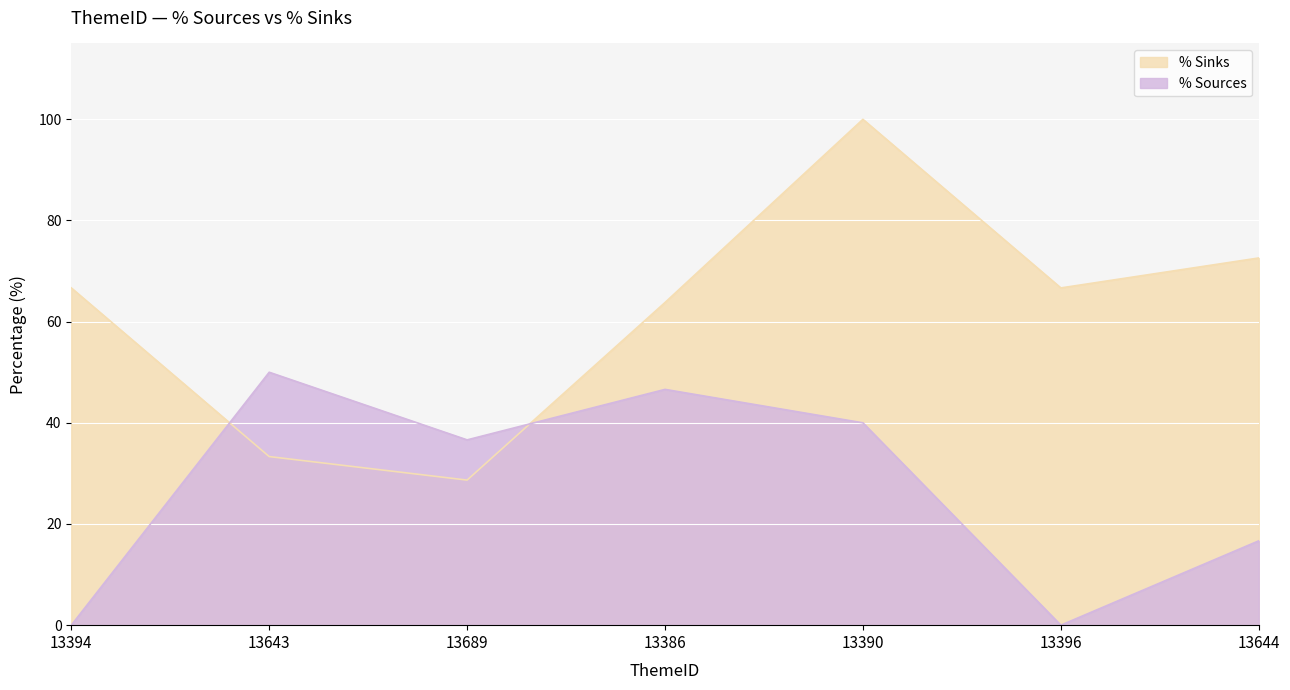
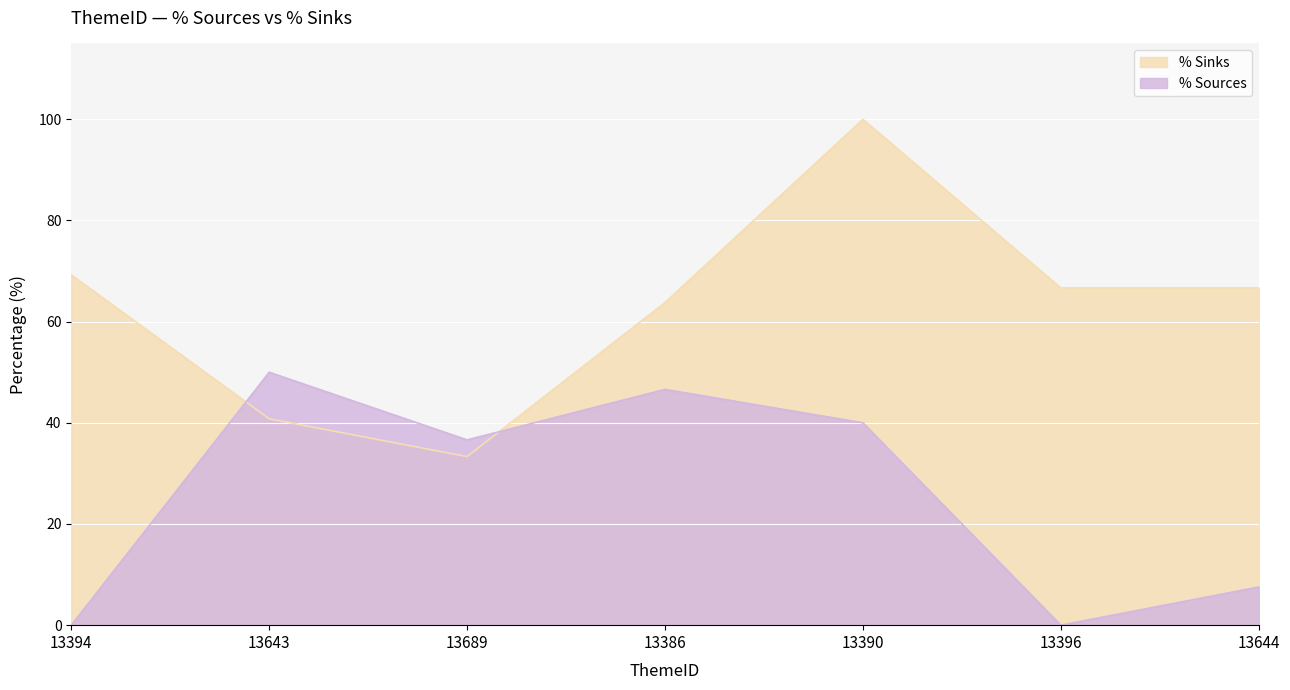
% Sinks, 13394: 67 -> 69
% Sinks, 13643: 33 -> 41
% Sinks, 13689: 29 -> 33
% Sinks, 13644: 73 -> 67
% Sources, 13644: 17 -> 8
